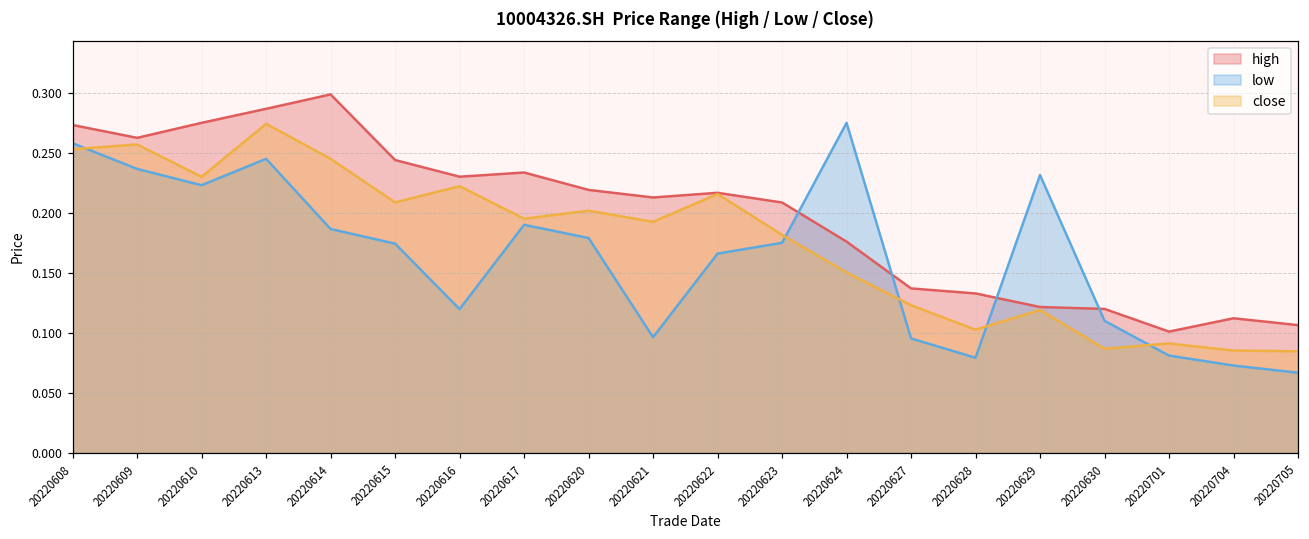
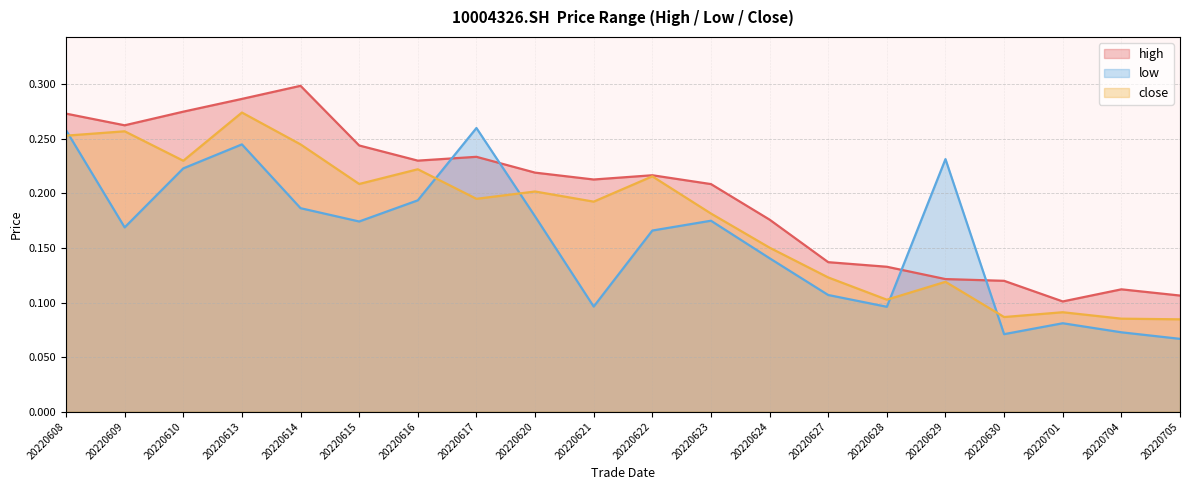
low, 20220609: 0.237 -> 0.169
low, 20220616: 0.120 -> 0.194
low, 20220617: 0.19 -> 0.26
low, 20220624: 0.275 -> 0.141
low, 20220627: 0.095 -> 0.107
low, 20220628: 0.079 -> 0.096
low, 20220630: 0.110 -> 0.071
